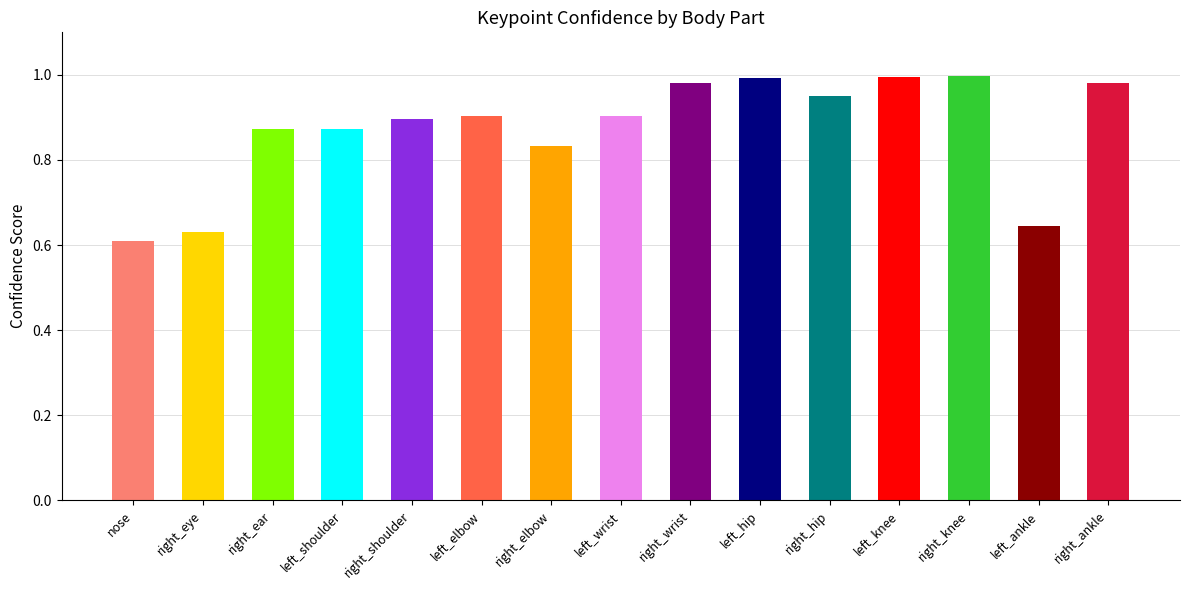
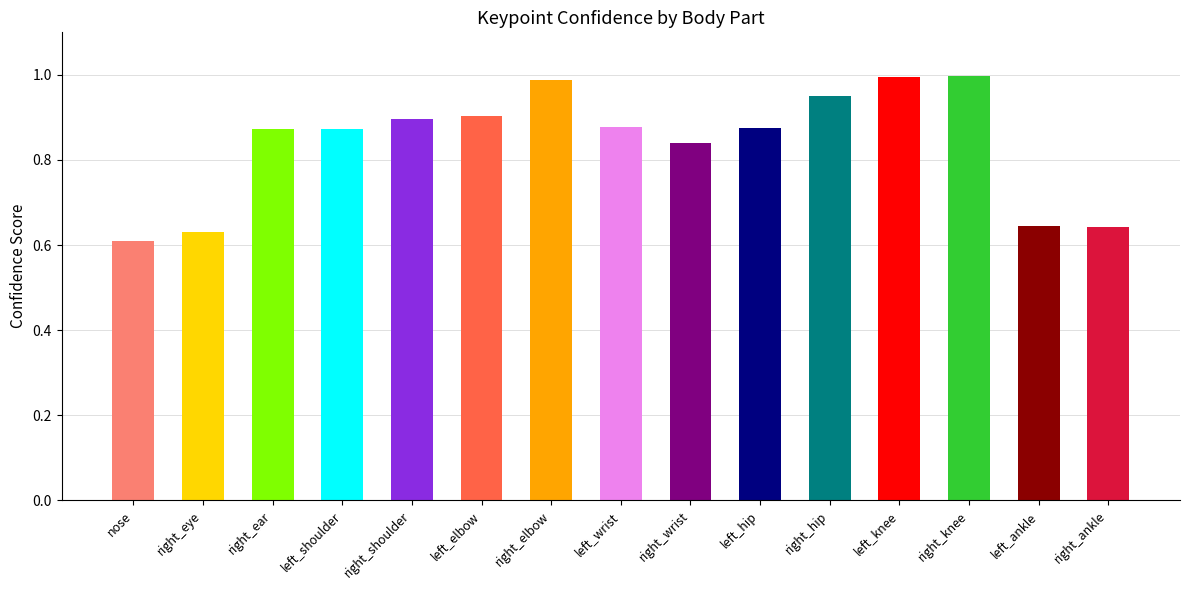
right_elbow: 0.83 -> 0.99
left_wrist: 0.90 -> 0.88
right_wrist: 0.98 -> 0.84
left_hip: 0.99 -> 0.88
right_ankle: 0.98 -> 0.64
